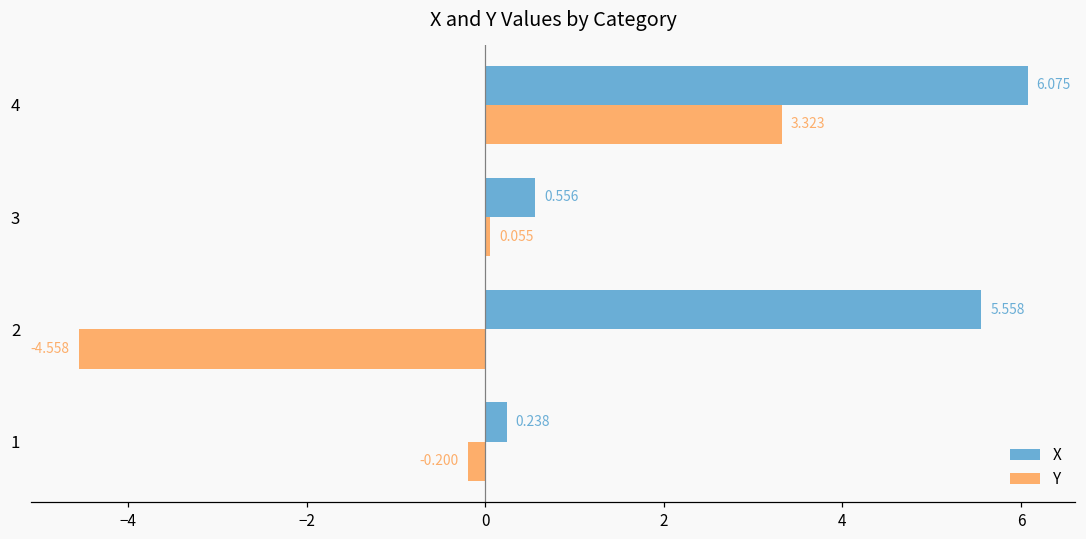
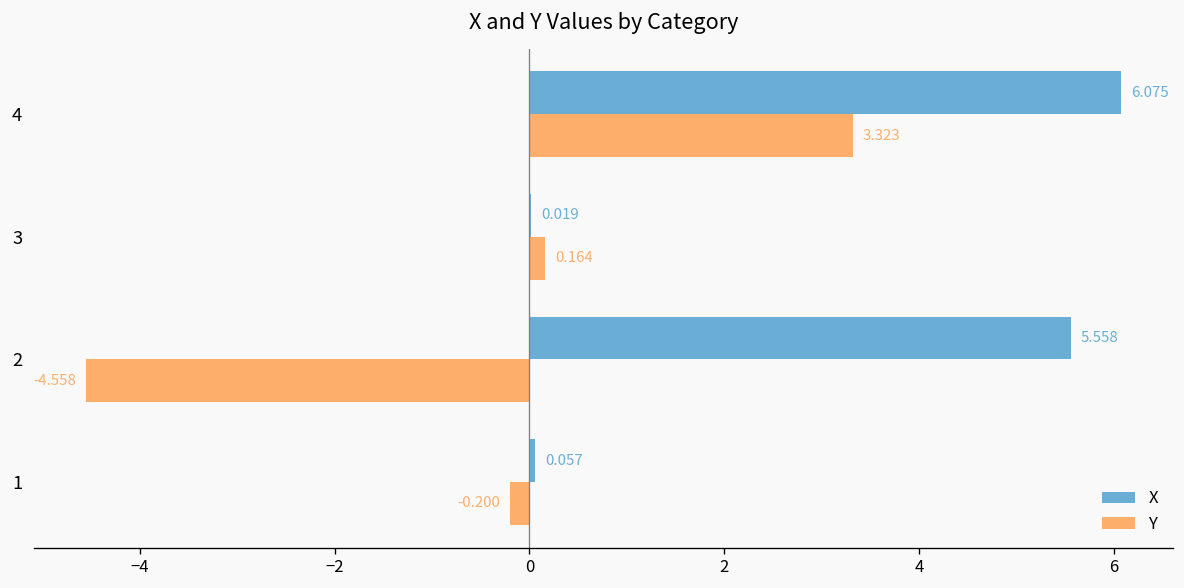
X, 3: 0.556 -> 0.019
Y, 3: 0.055 -> 0.164
X, 1: 0.238 -> 0.057
